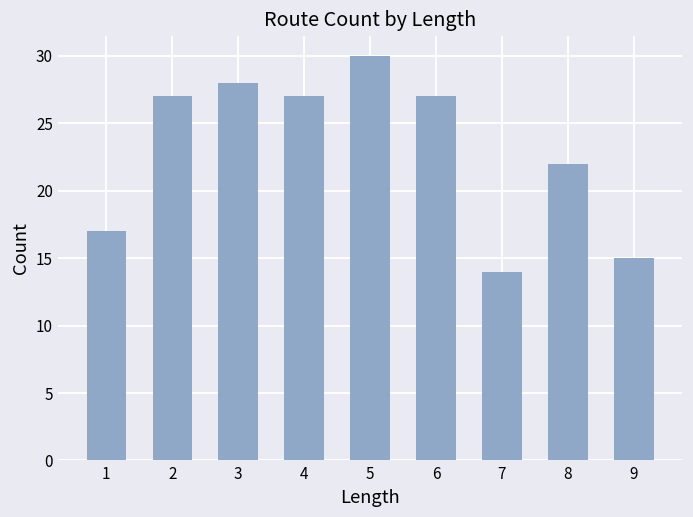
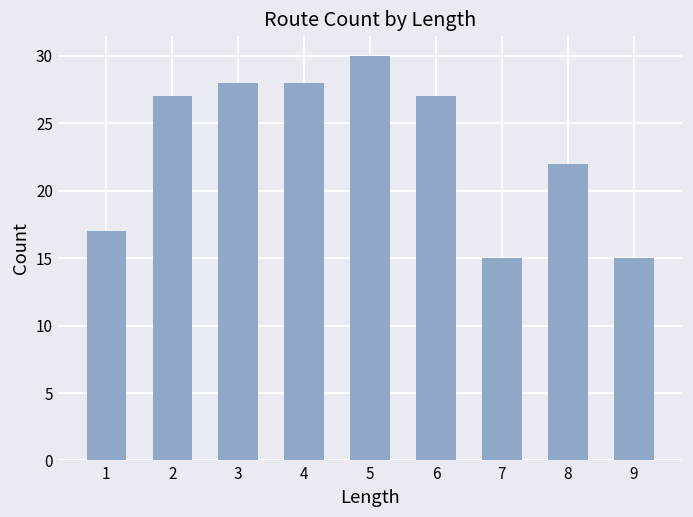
4: 27 -> 28
7: 14 -> 15
